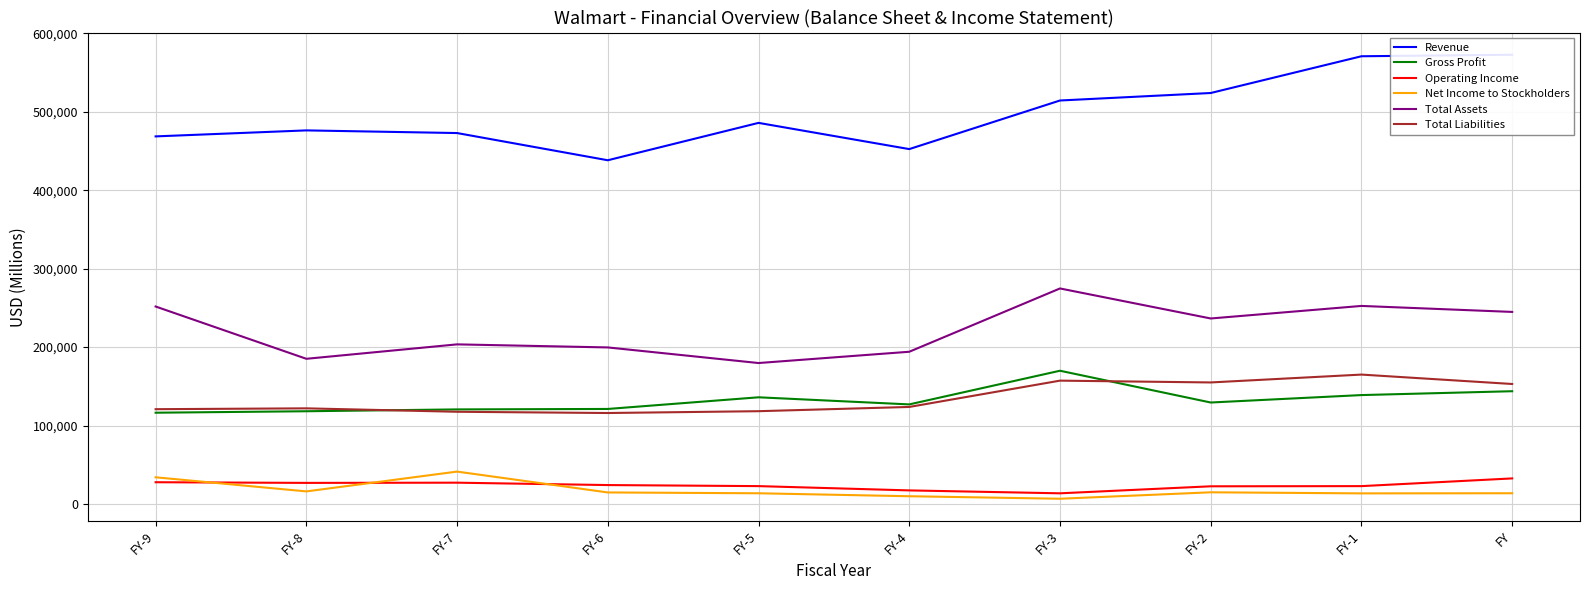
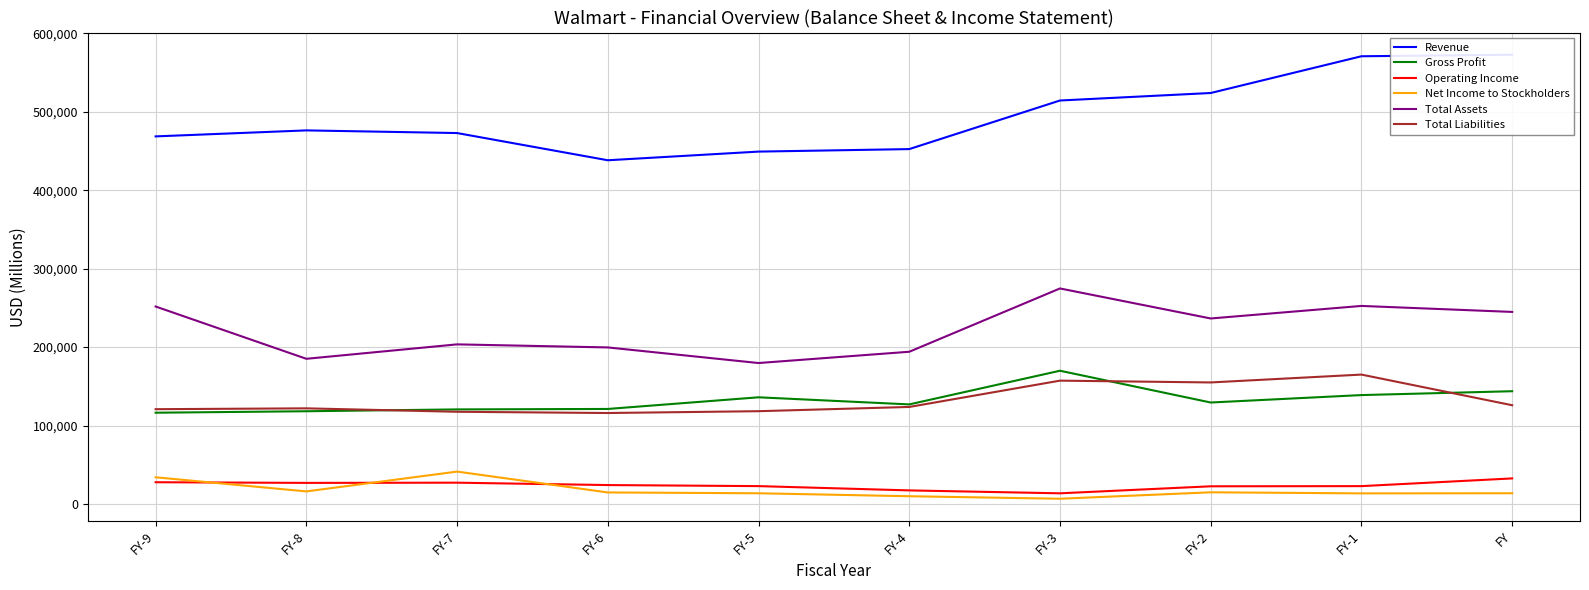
Revenue, FY-5: 490,000 -> 450,000
Total Liabilities, FY: 150,000 -> 130,000
